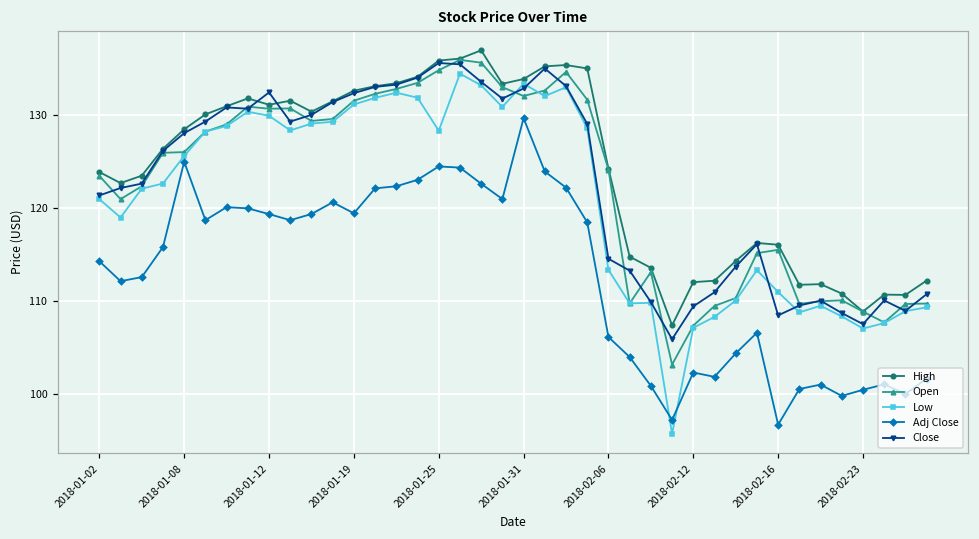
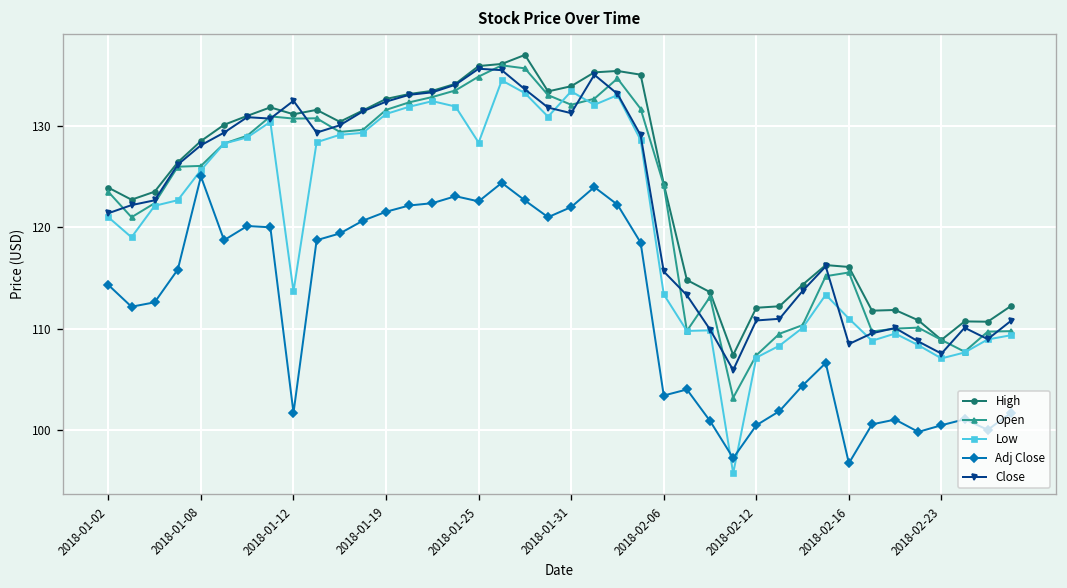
Low, 2018-01-12: 130 -> 114
Adj Close, 2018-01-12: 119 -> 102
Adj Close, 2018-01-19: 119 -> 122
Adj Close, 2018-01-25: 125 -> 123
Adj Close, 2018-01-31: 130 -> 122
Close, 2018-01-31: 133 -> 131
Adj Close, 2018-02-06: 106 -> 103
Close, 2018-02-06: 115 -> 116
Adj Close, 2018-02-12: 102 -> 100
Close, 2018-02-12: 109 -> 111
